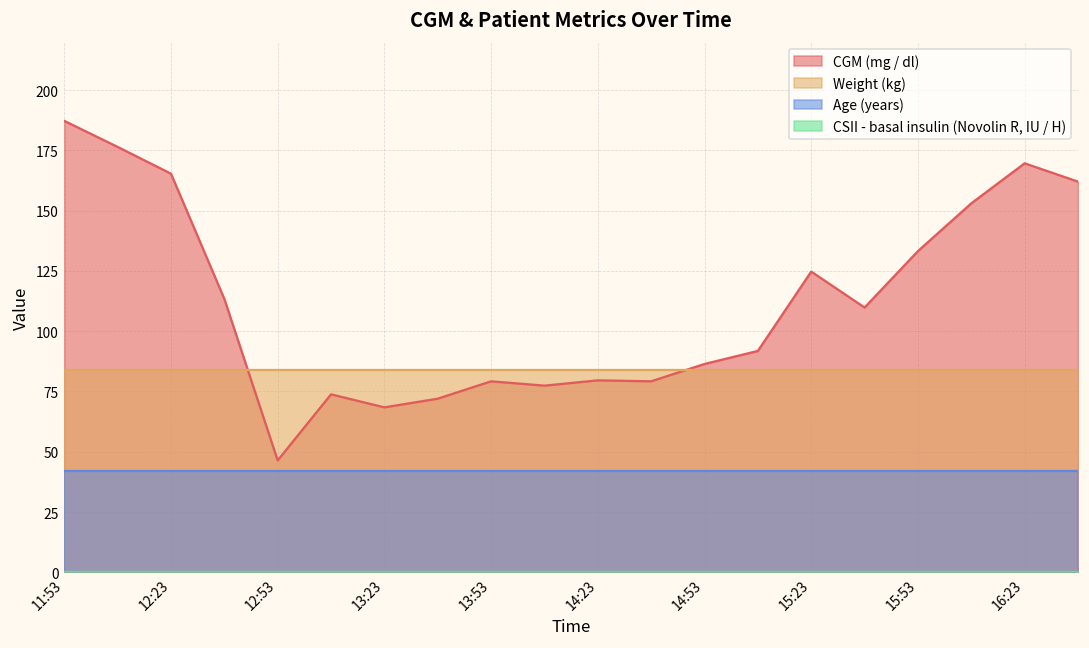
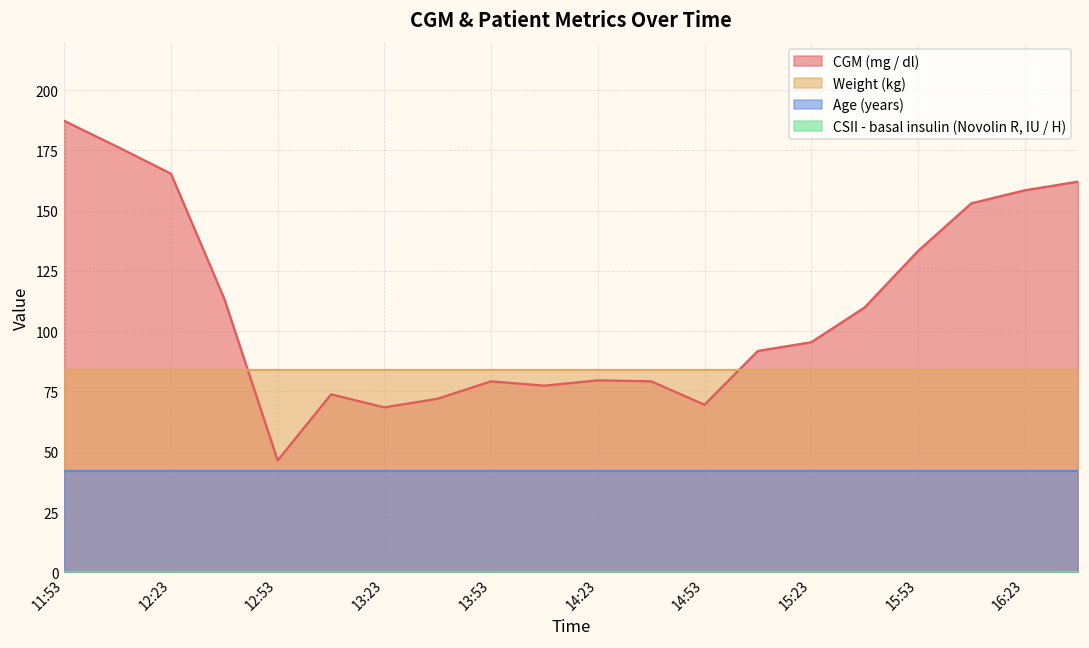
CGM (mg / dl), 14:53: 86 -> 70
CGM (mg / dl), 15:23: 125 -> 95
CGM (mg / dl), 16:23: 170 -> 158
